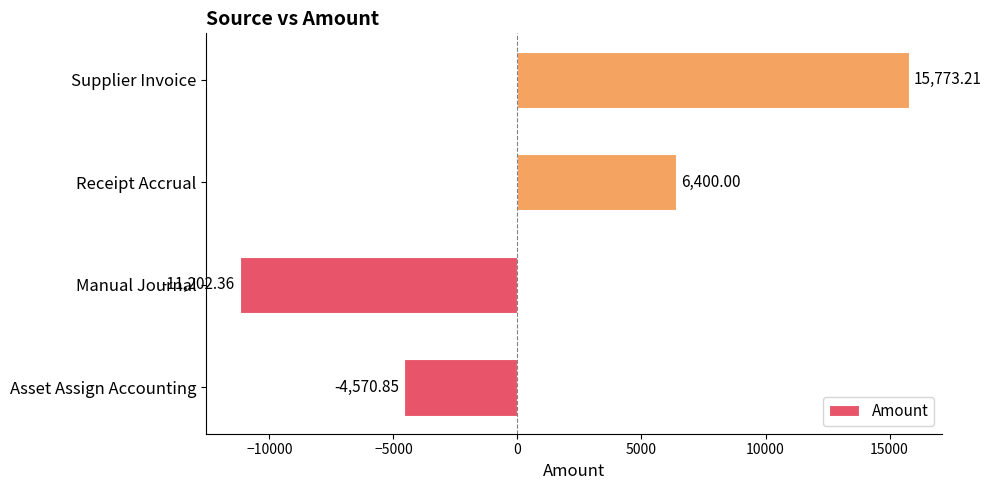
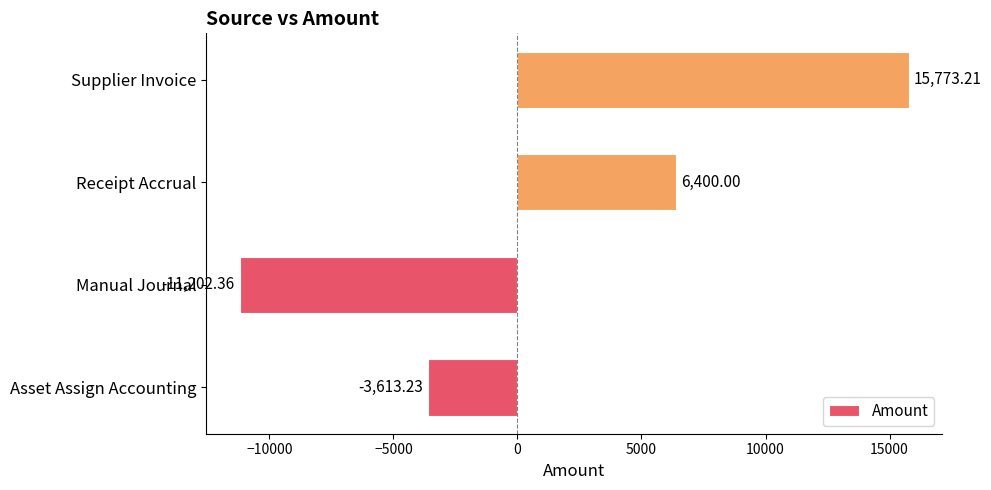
Asset Assign Accounting: -4,570.85 -> -3,613.23
